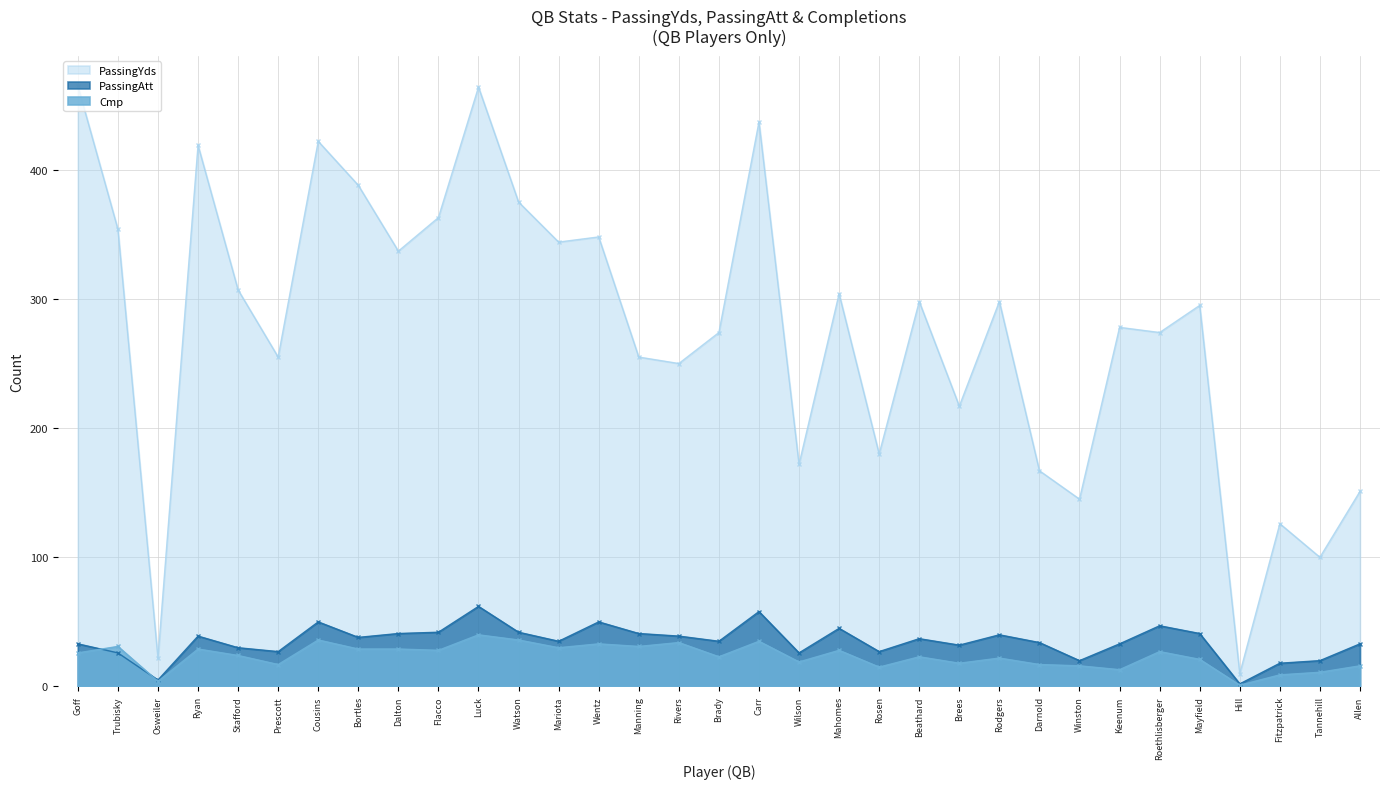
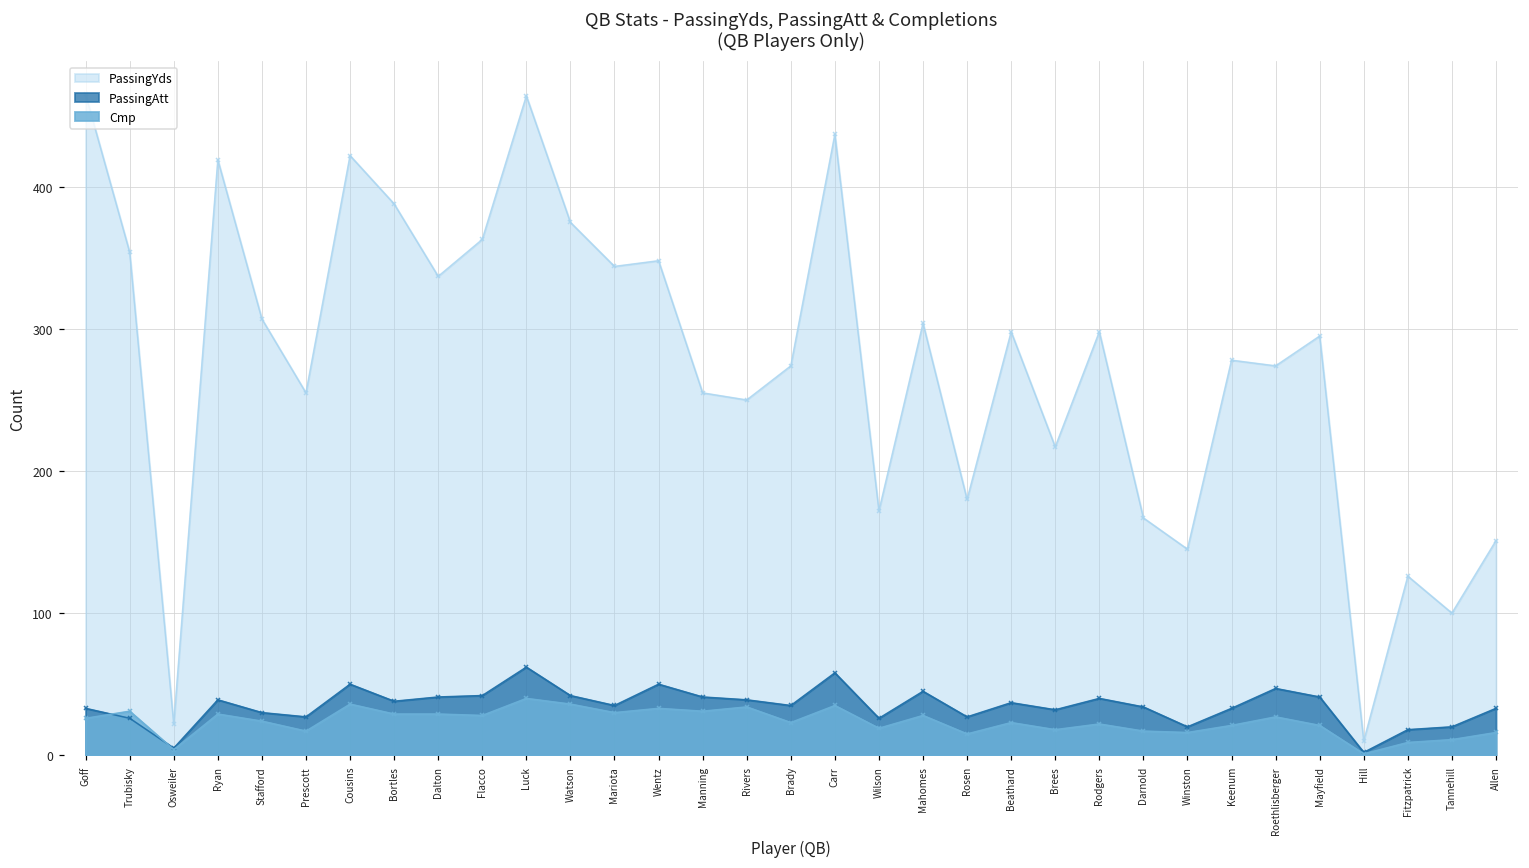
Cmp, Keenum: 13 -> 21
